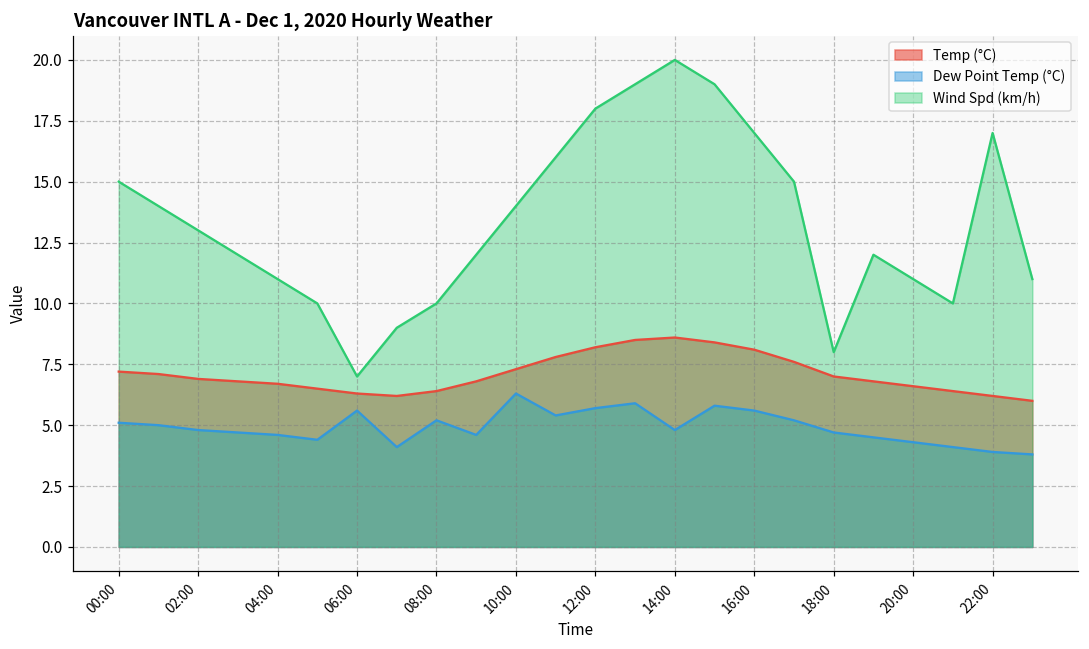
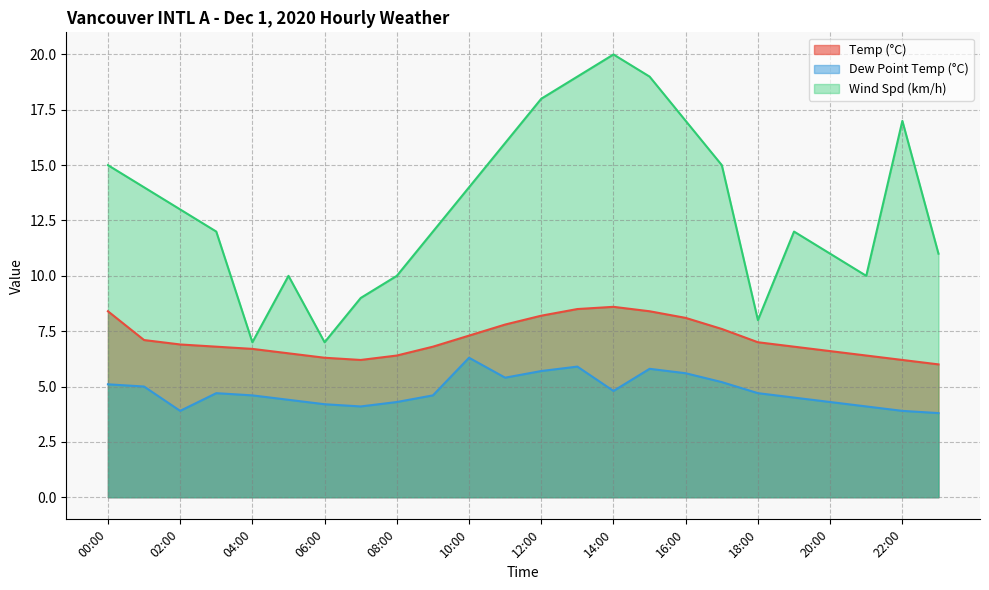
Temp (°C), 00:00: 7.2 -> 8.4
Dew Point Temp (°C), 02:00: 4.8 -> 3.9
Wind Spd (km/h), 04:00: 11 -> 7
Dew Point Temp (°C), 06:00: 5.6 -> 4.2
Dew Point Temp (°C), 08:00: 5.2 -> 4.3
